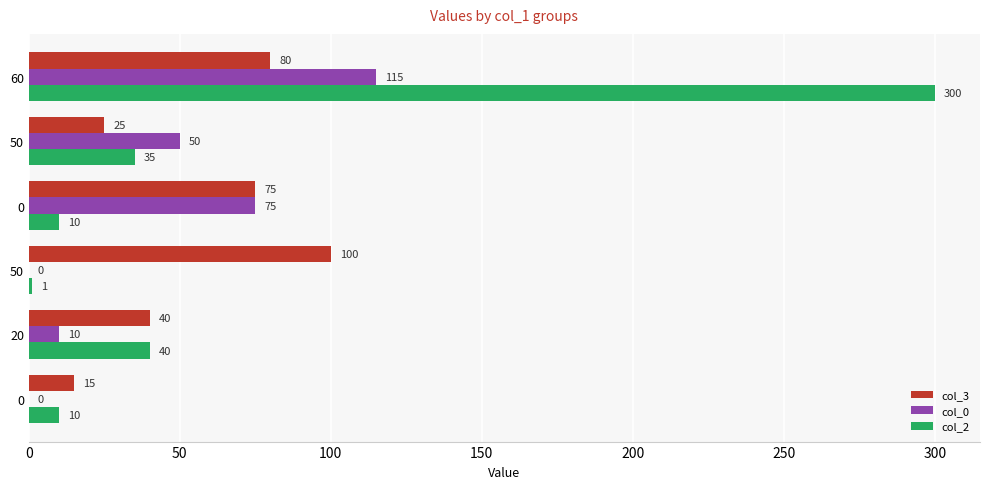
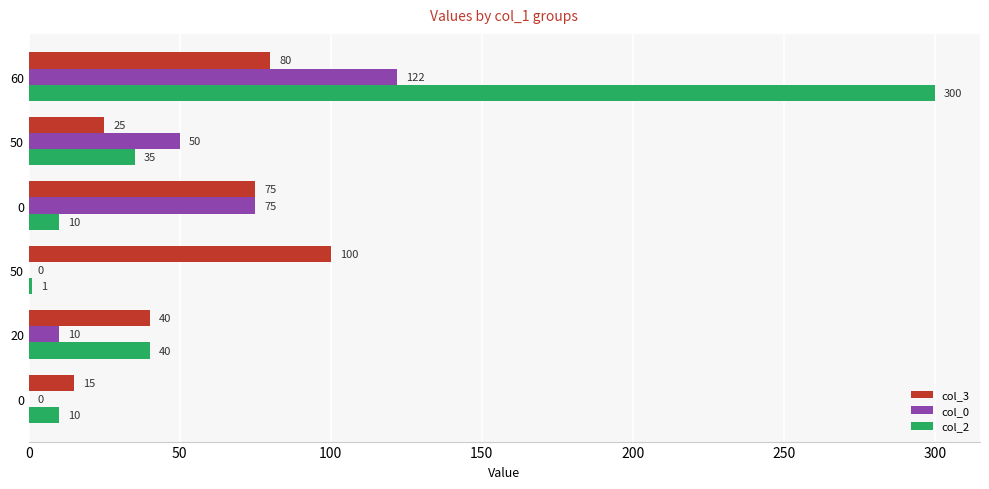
col_0, 60: 115 -> 122
